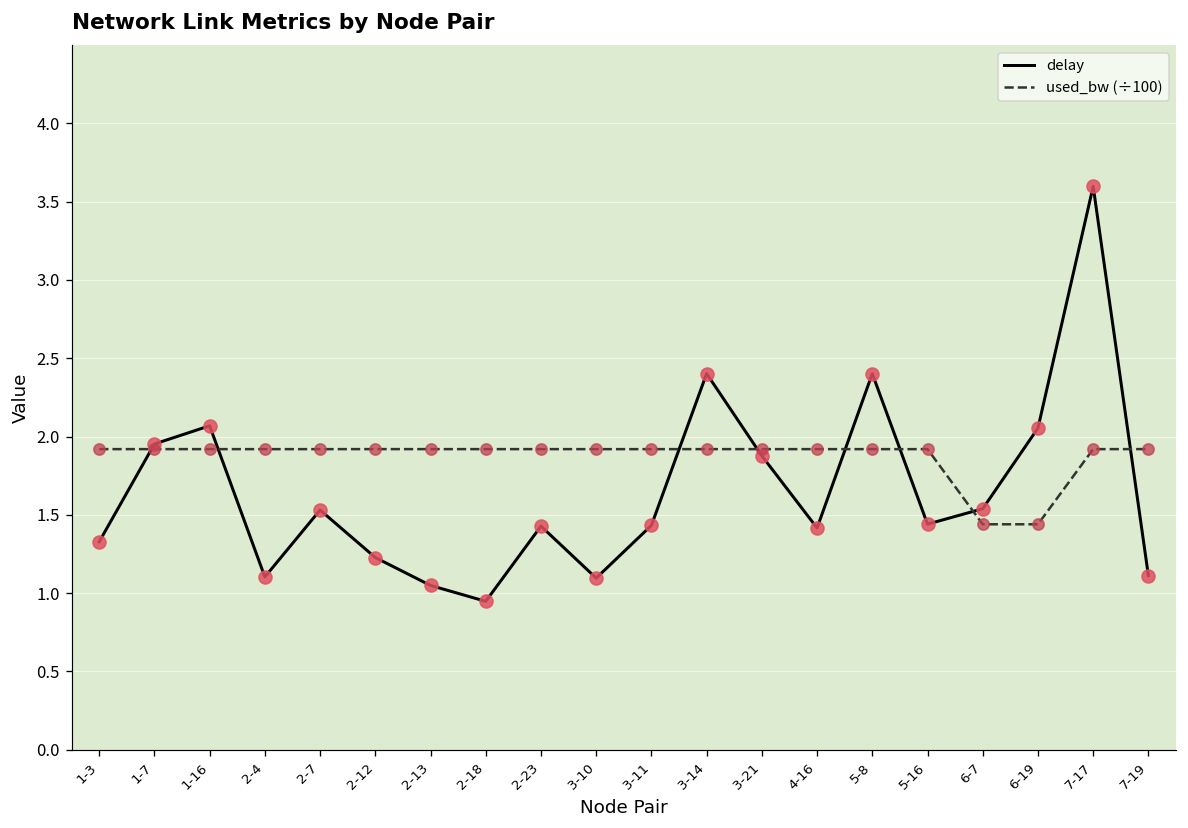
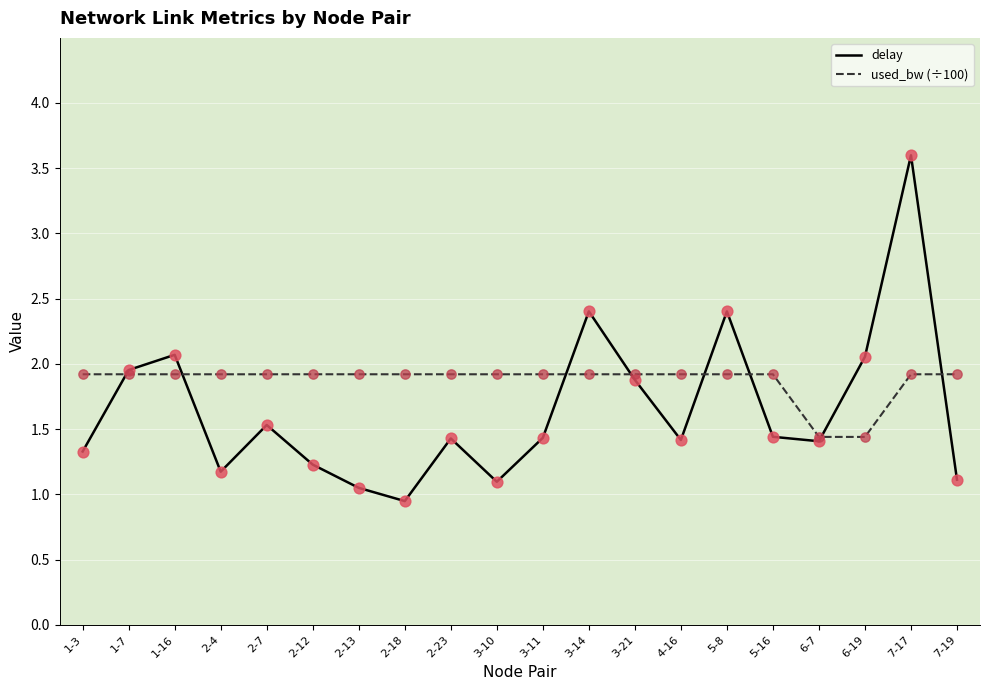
delay, 2-4: 1.10 -> 1.17
delay, 6-7: 1.54 -> 1.41
